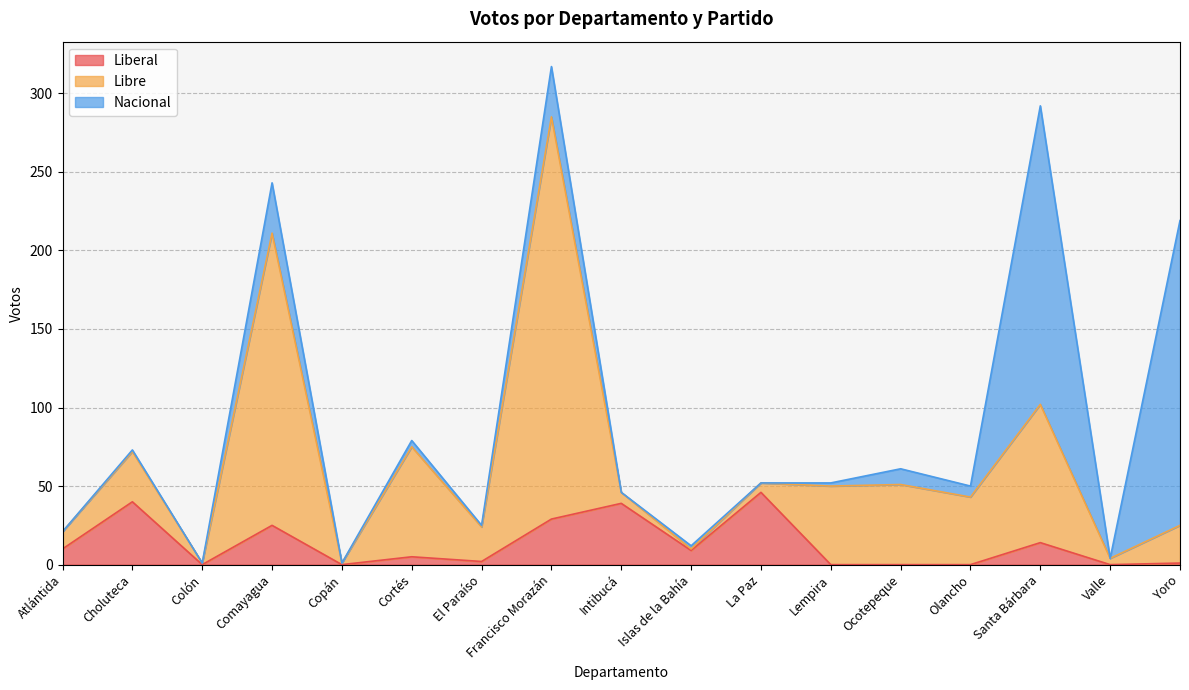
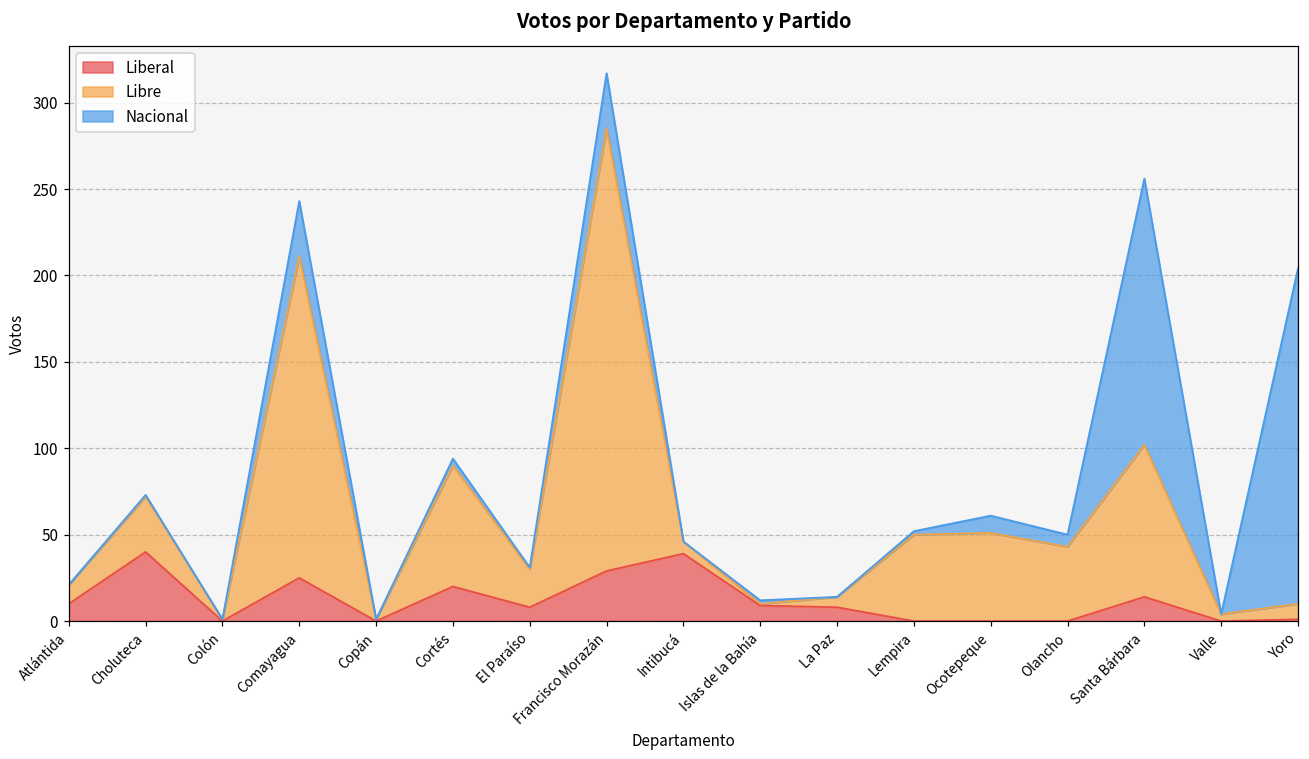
Liberal, Cortés: 5 -> 20
Liberal, El Paraíso: 2 -> 8
Liberal, La Paz: 46 -> 8
Nacional, Santa Bárbara: 190 -> 154
Libre, Yoro: 24 -> 9
